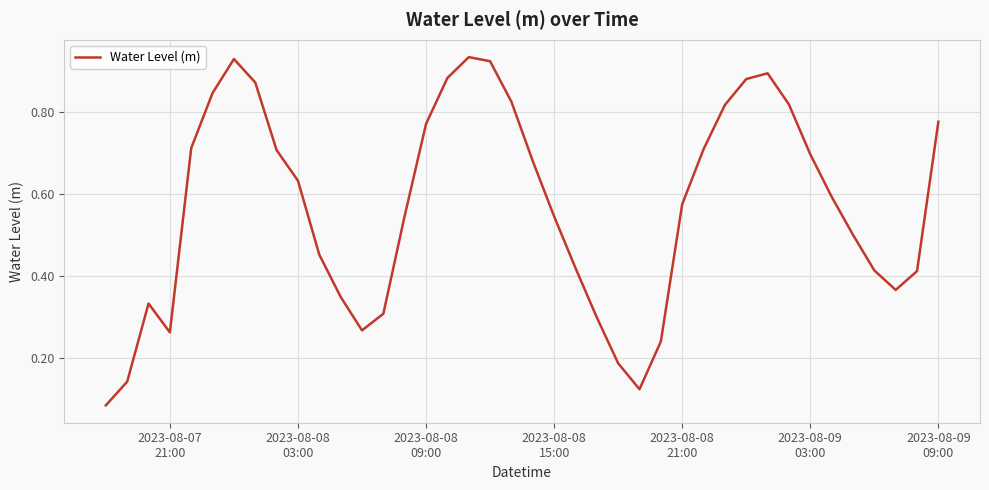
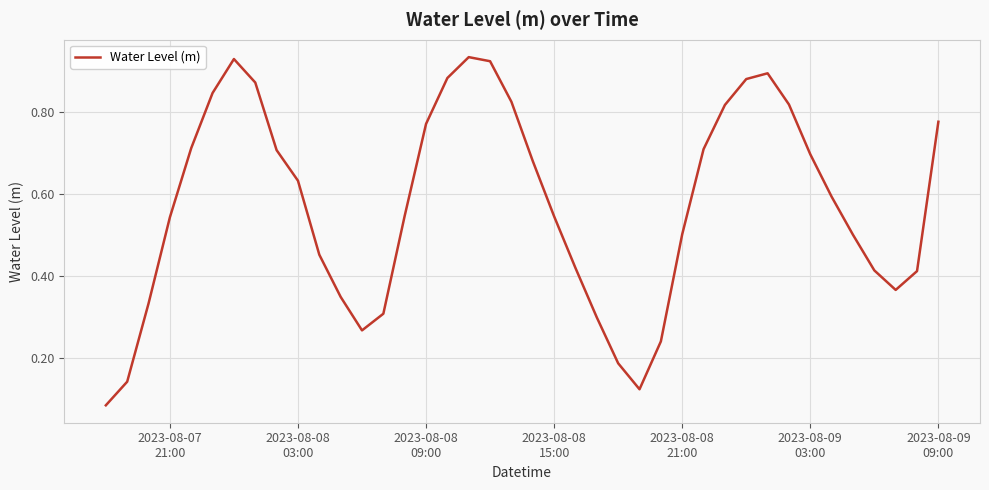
2023-08-07 21:00: 0.26 -> 0.54
2023-08-08 21:00: 0.58 -> 0.50
